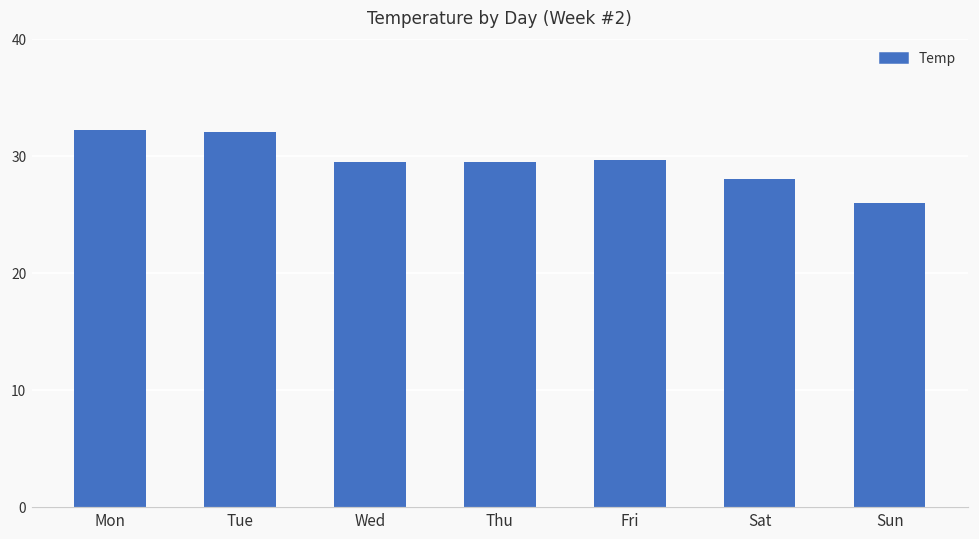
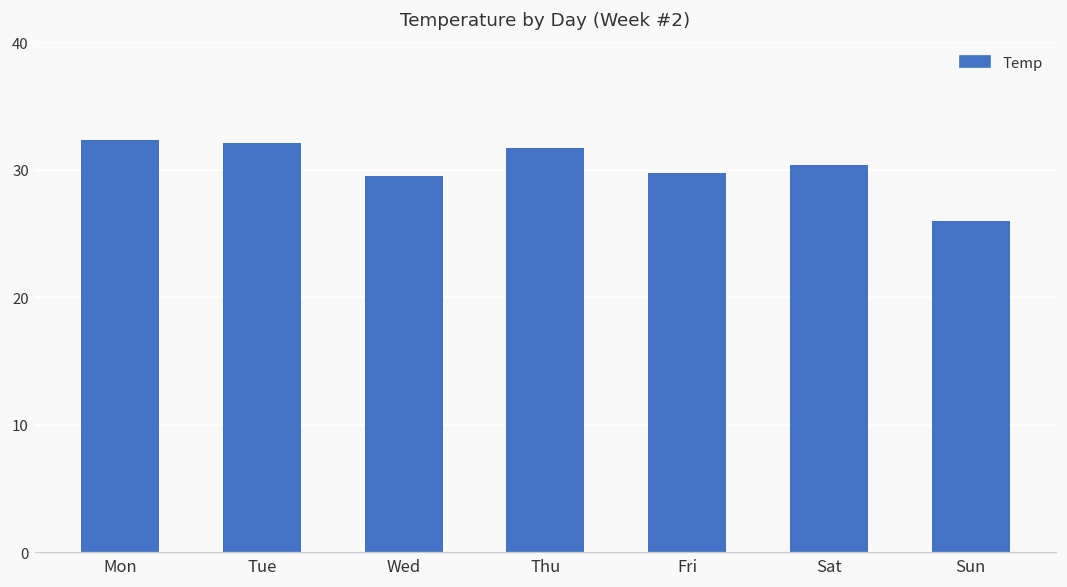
Thu: 29.5 -> 31.7
Sat: 28.1 -> 30.4
